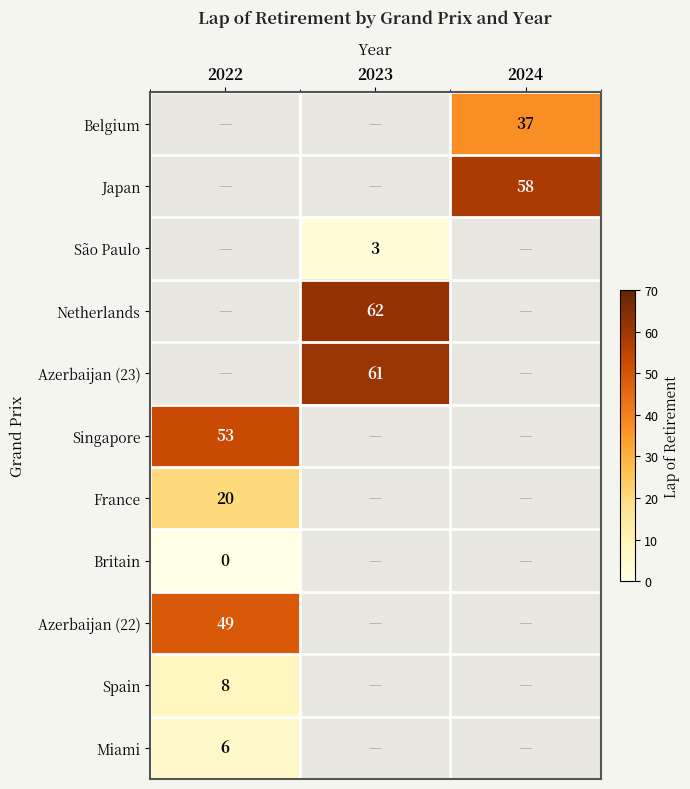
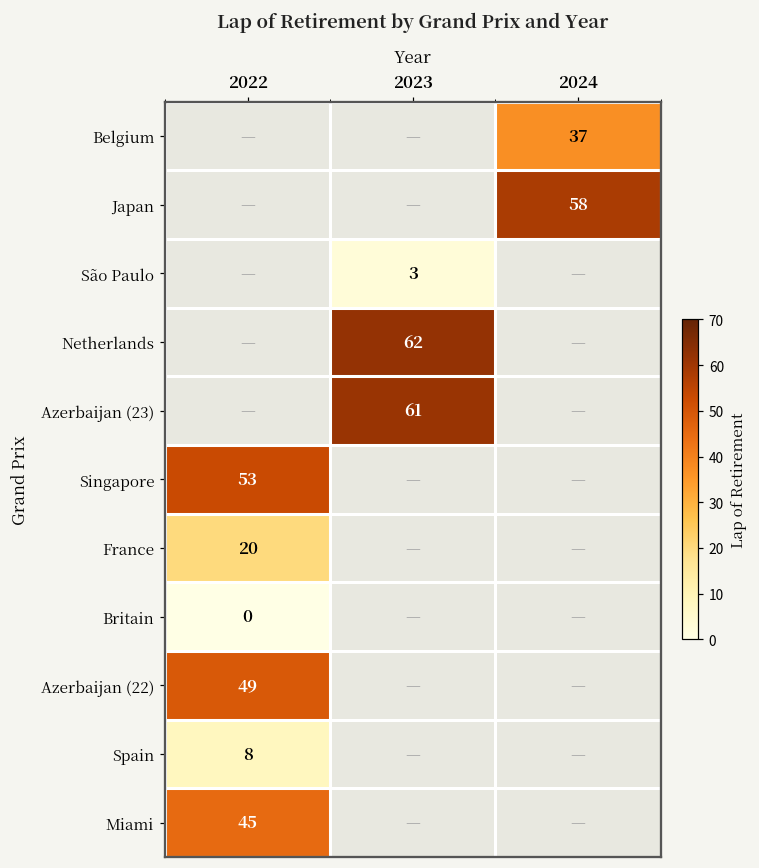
Miami, 2022: 6 -> 45
